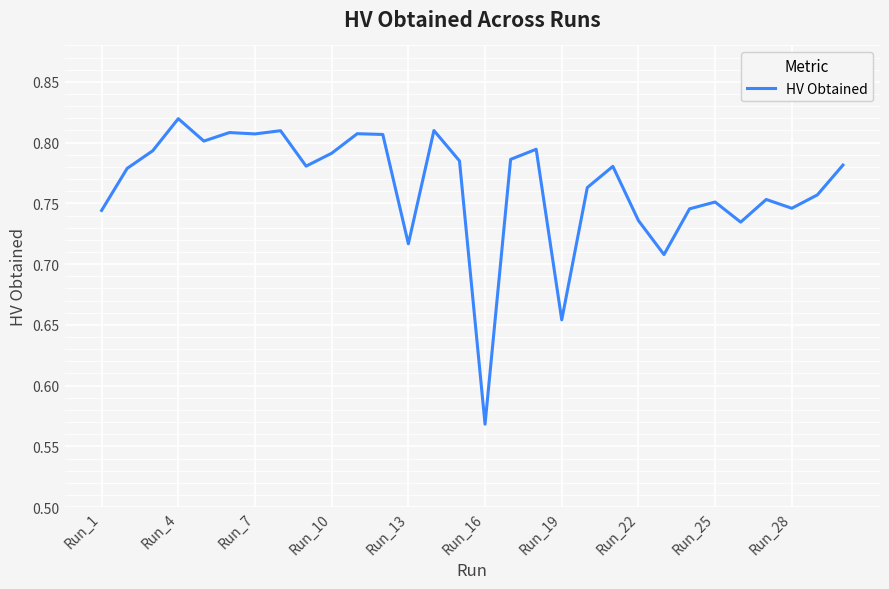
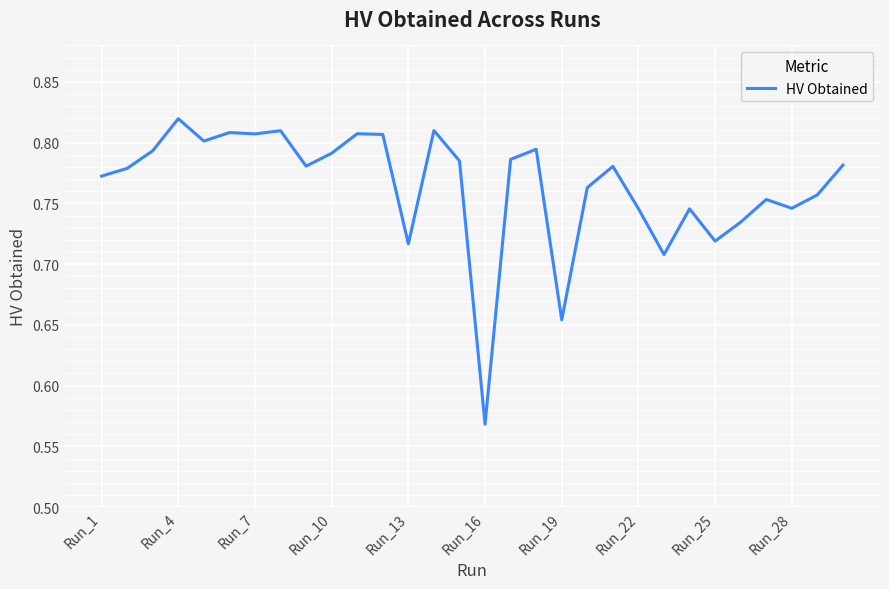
Run_1: 0.744 -> 0.772
Run_22: 0.736 -> 0.746
Run_25: 0.751 -> 0.719
